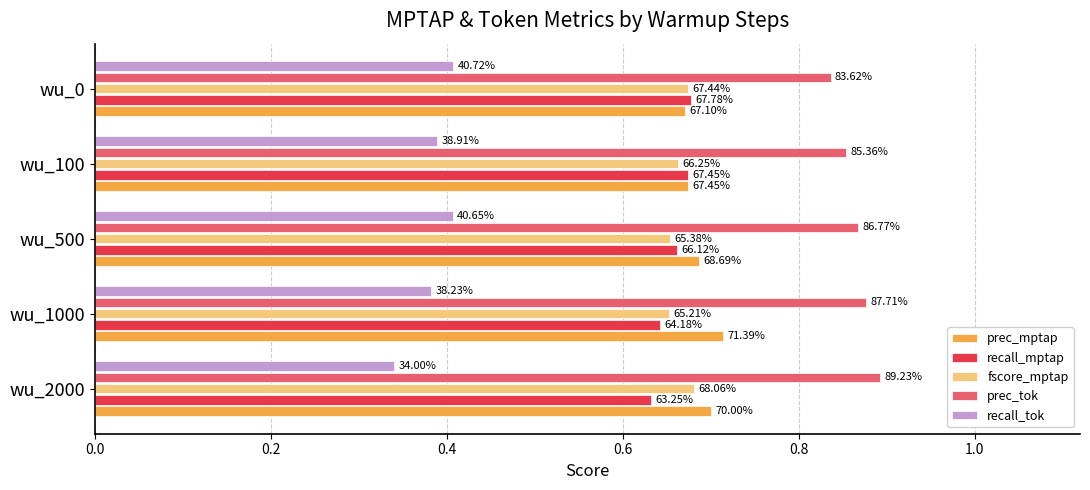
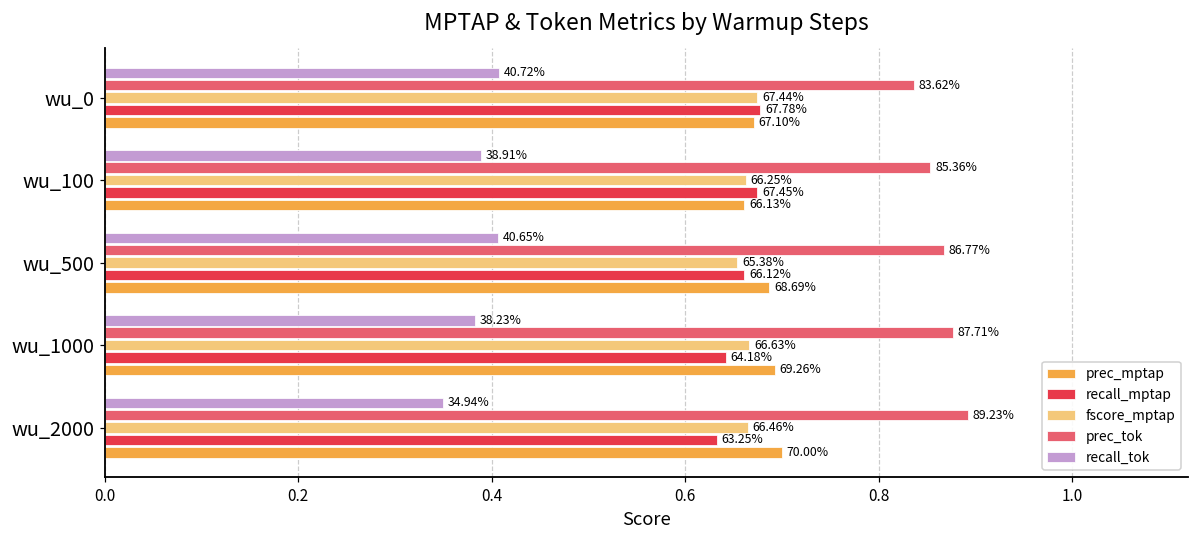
prec_mptap, wu_100: 67.45% -> 66.13%
fscore_mptap, wu_1000: 65.21% -> 66.63%
prec_mptap, wu_1000: 71.39% -> 69.26%
recall_tok, wu_2000: 34.00% -> 34.94%
fscore_mptap, wu_2000: 68.06% -> 66.46%
